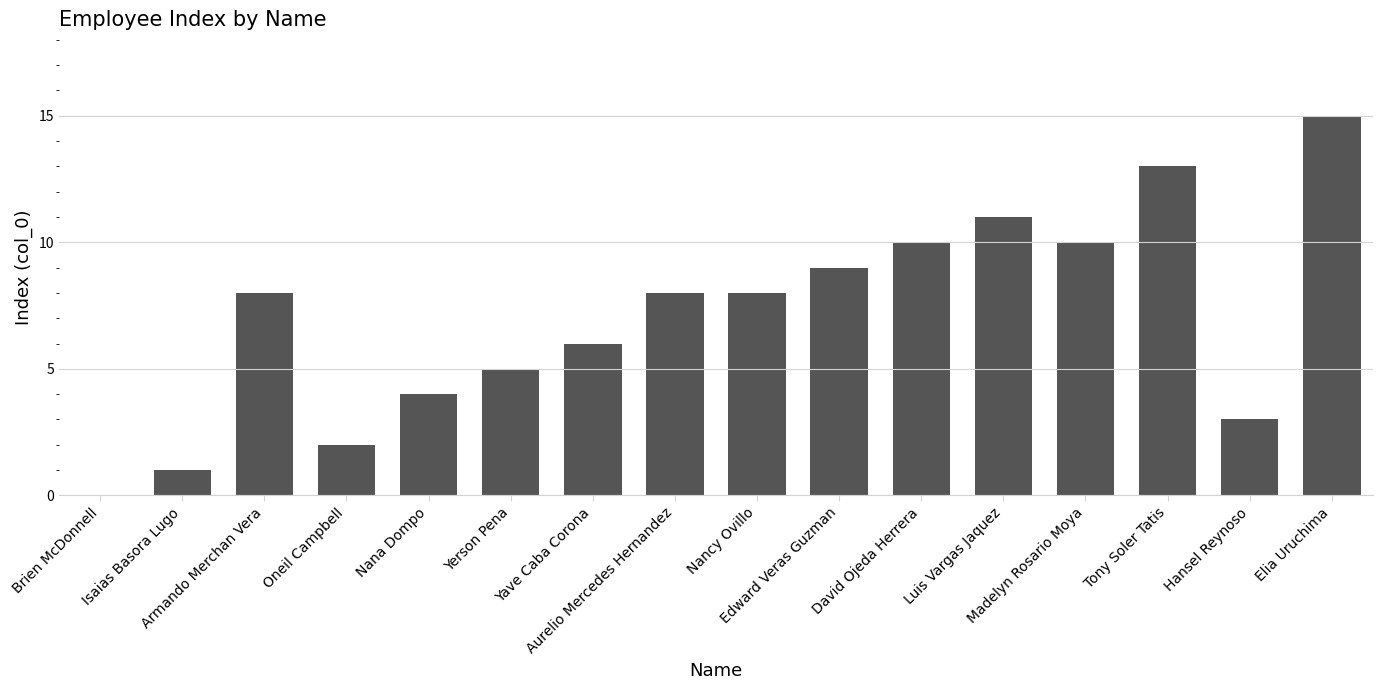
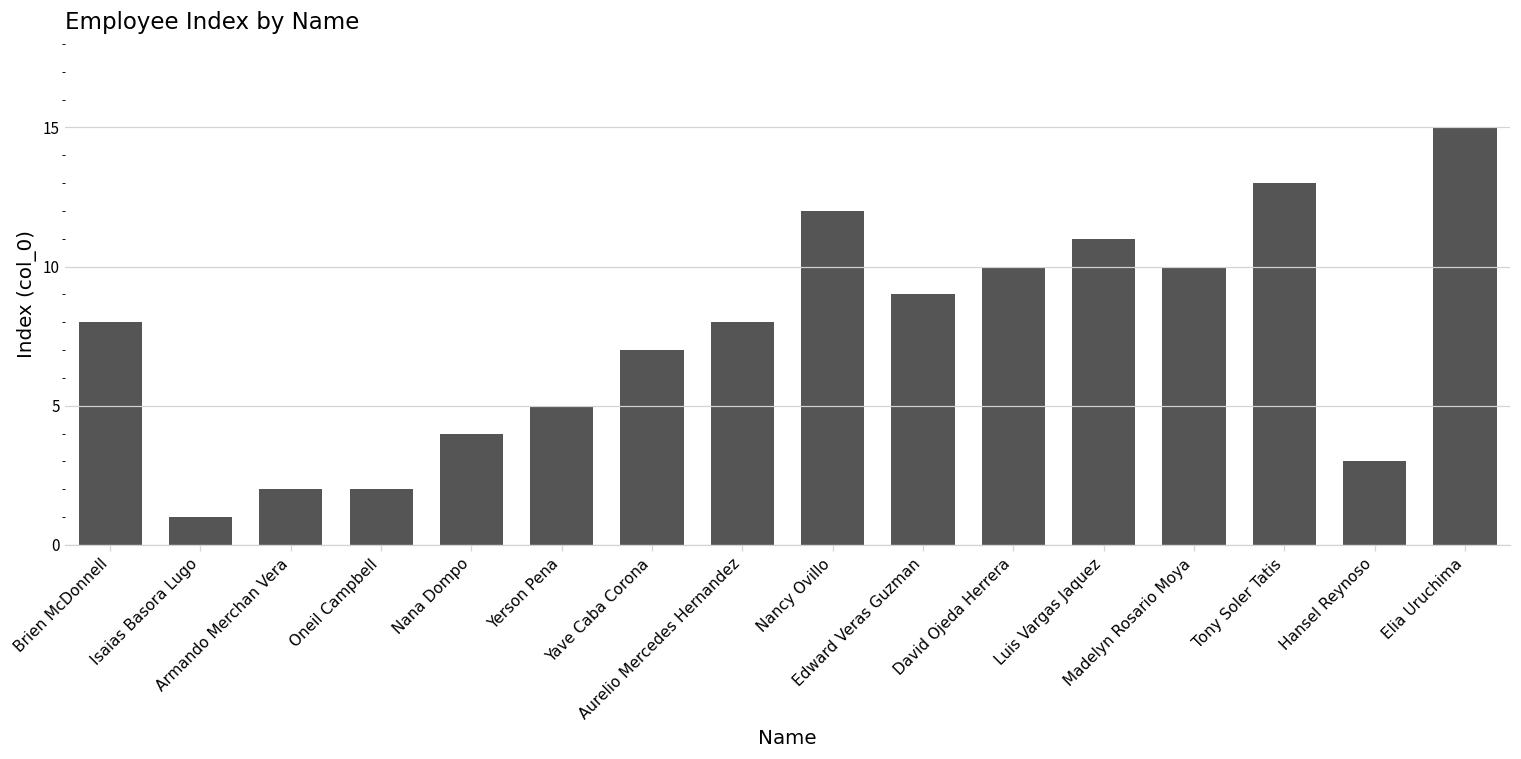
Brien McDonnell: 0 -> 8
Armando Merchan Vera: 8 -> 2
Yave Caba Corona: 6 -> 7
Nancy Ovillo: 8 -> 12
